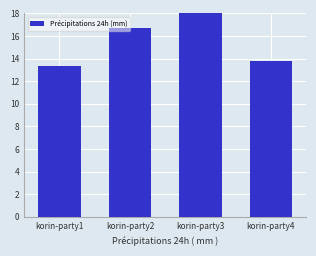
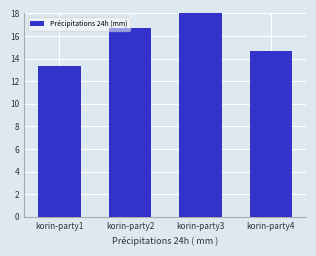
korin-party4: 13.7 -> 14.7
